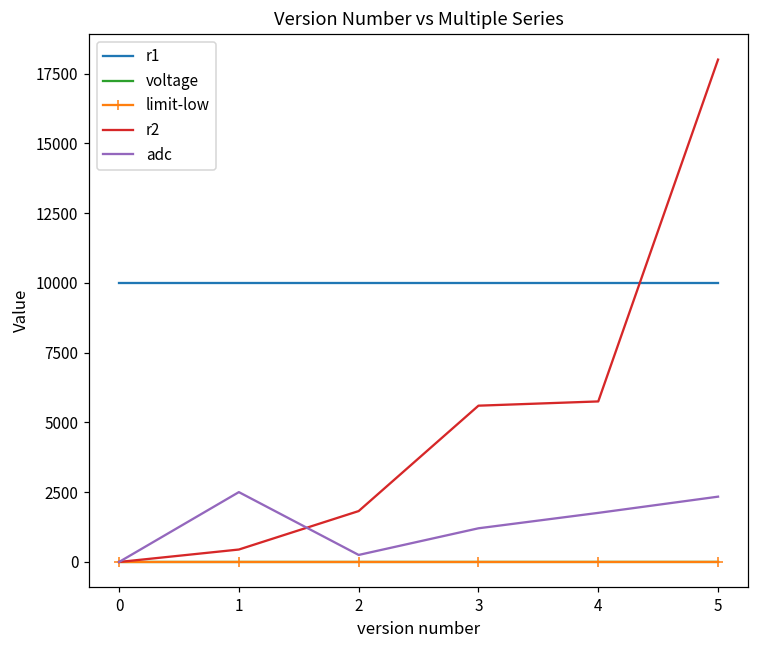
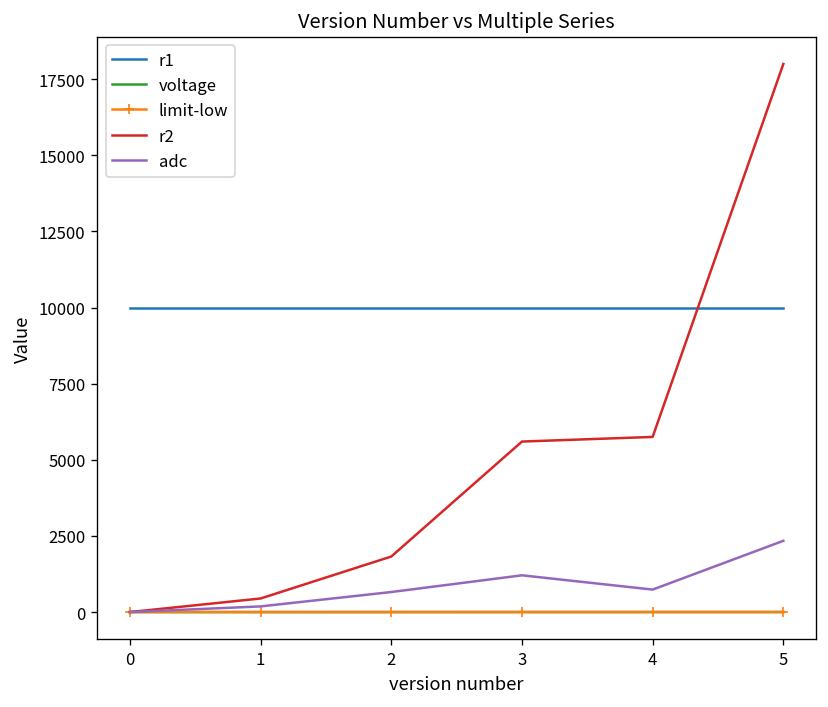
adc, 1: 2500 -> 200
adc, 2: 300 -> 700
adc, 4: 1800 -> 700
